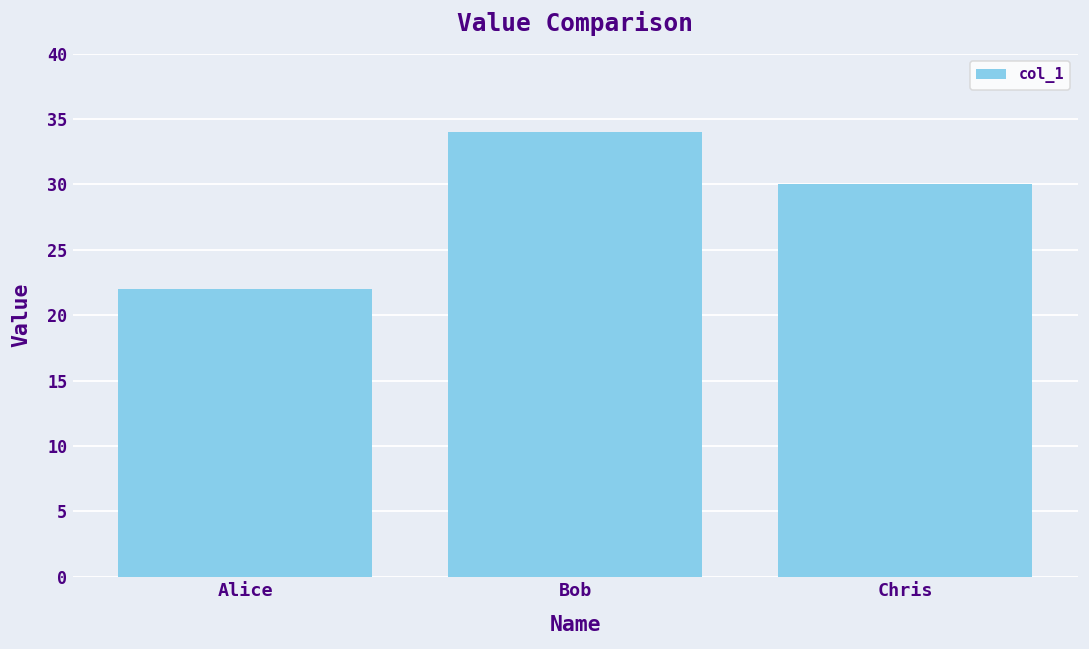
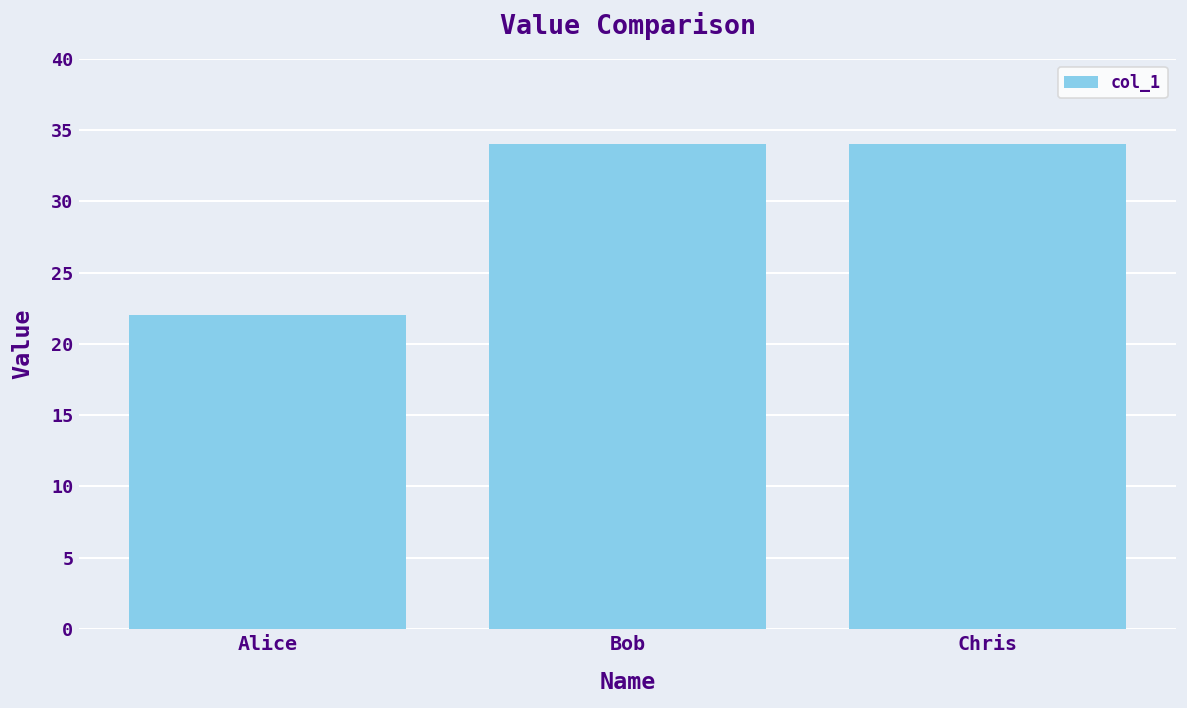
Chris: 30 -> 34
